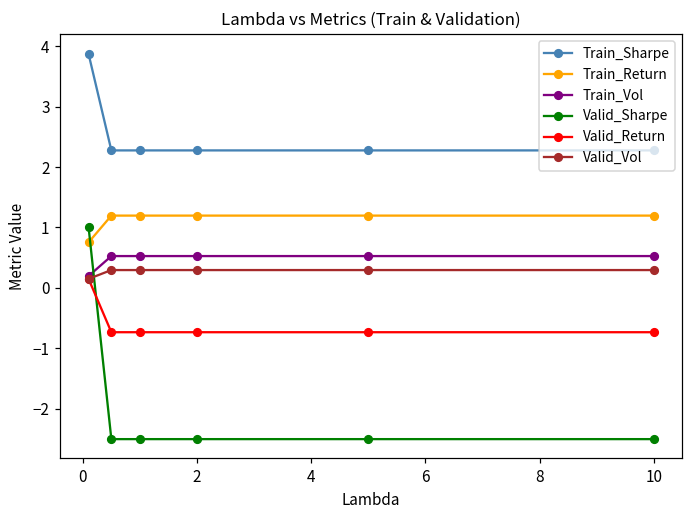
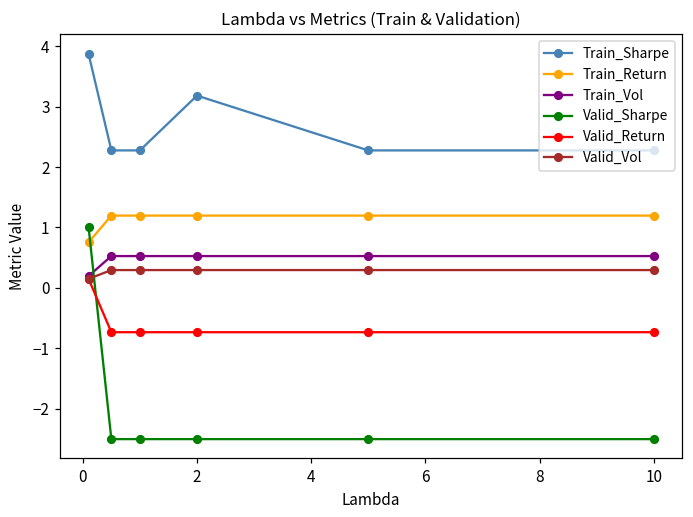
Train_Sharpe, 2: 2.3 -> 3.2
